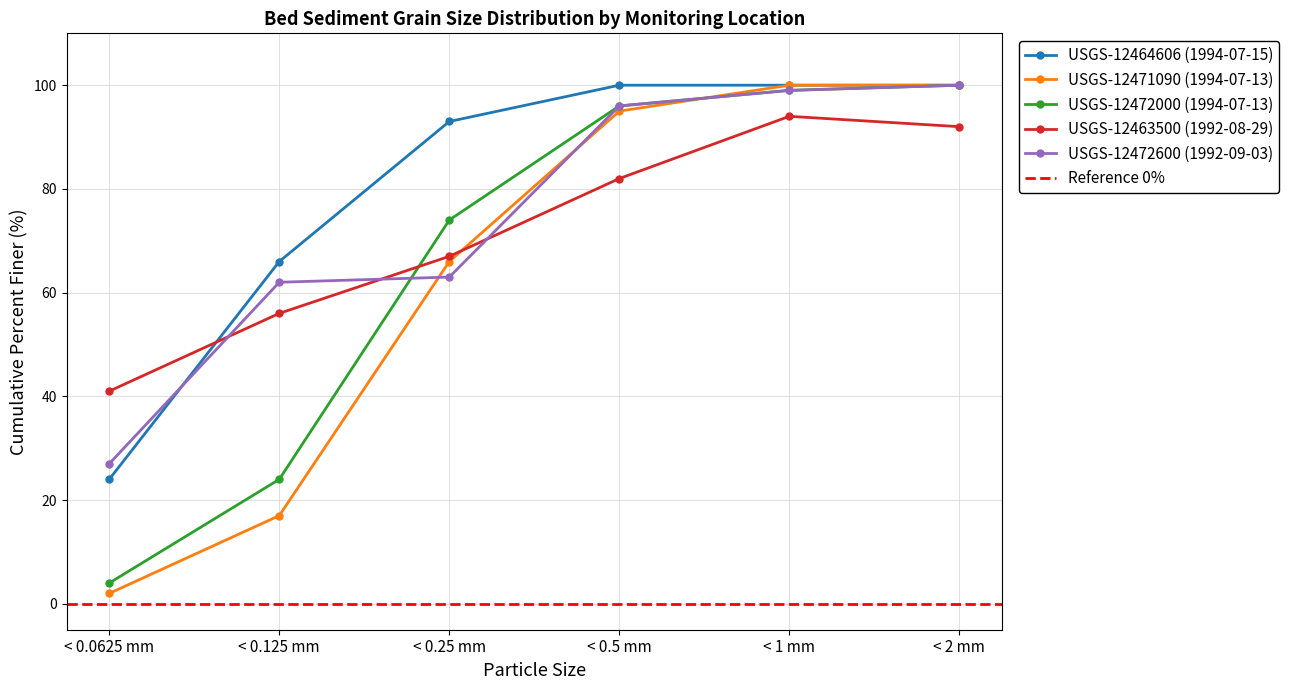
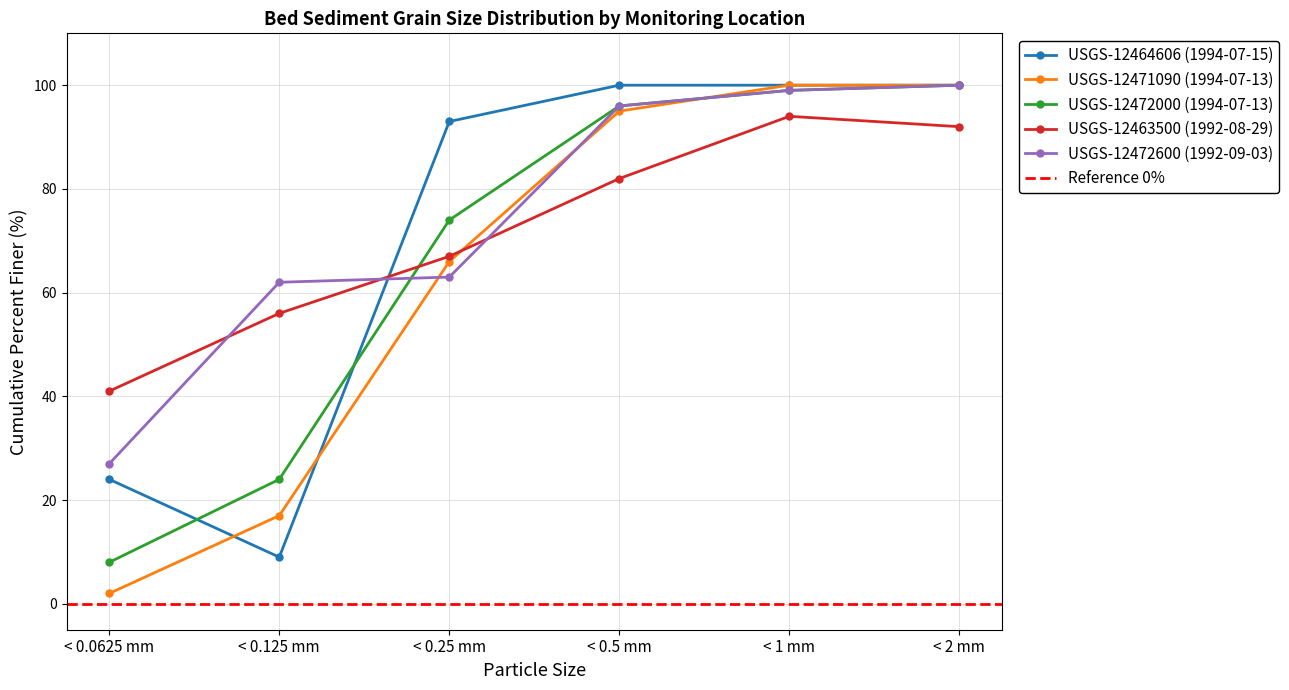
USGS-12472000 (1994-07-13), < 0.0625 mm: 4 -> 8
USGS-12464606 (1994-07-15), < 0.125 mm: 66 -> 9
